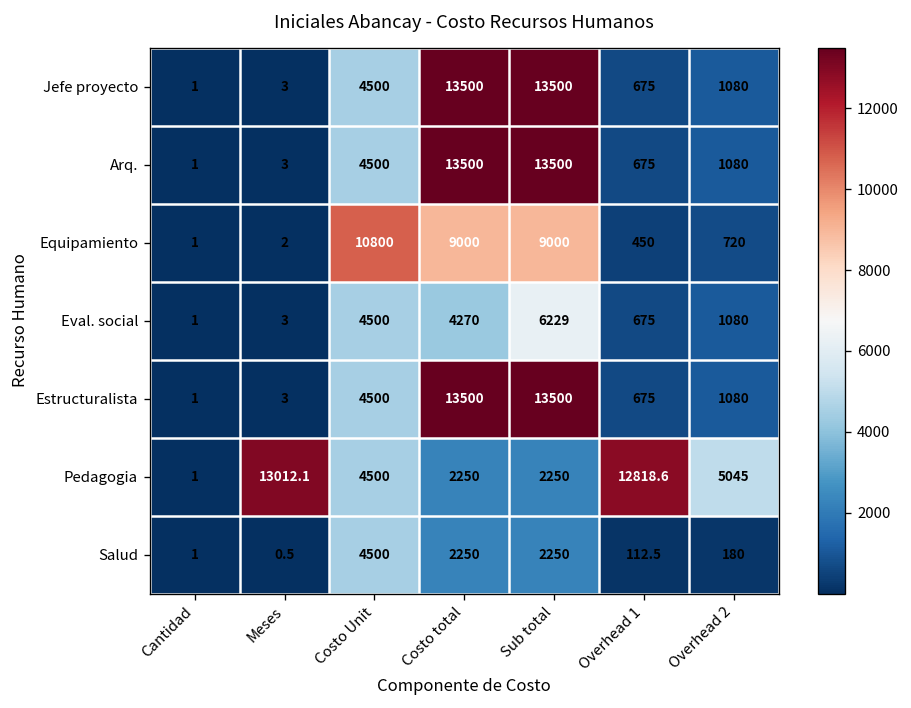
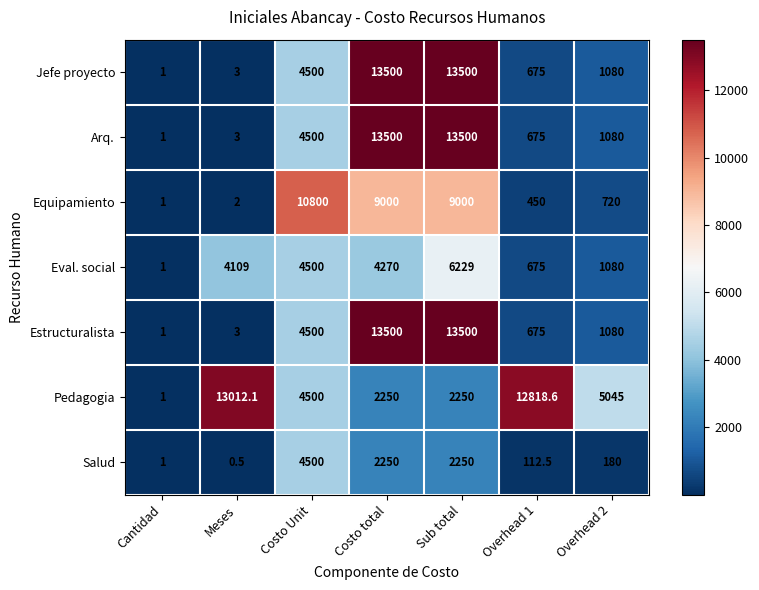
Eval. social, Meses: 3 -> 4109
